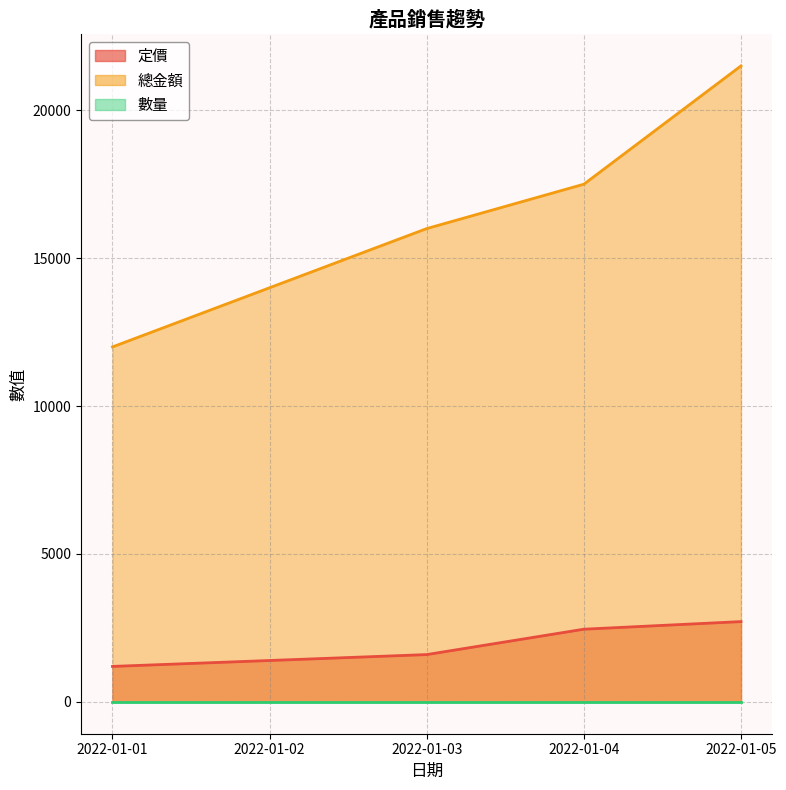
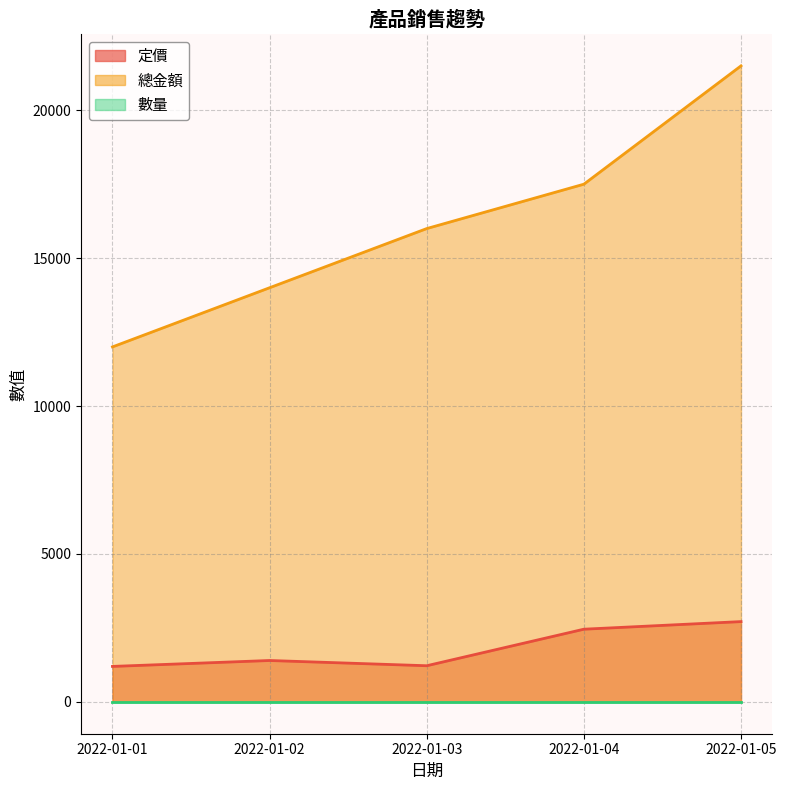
定價, 2022-01-03: 1600 -> 1200
